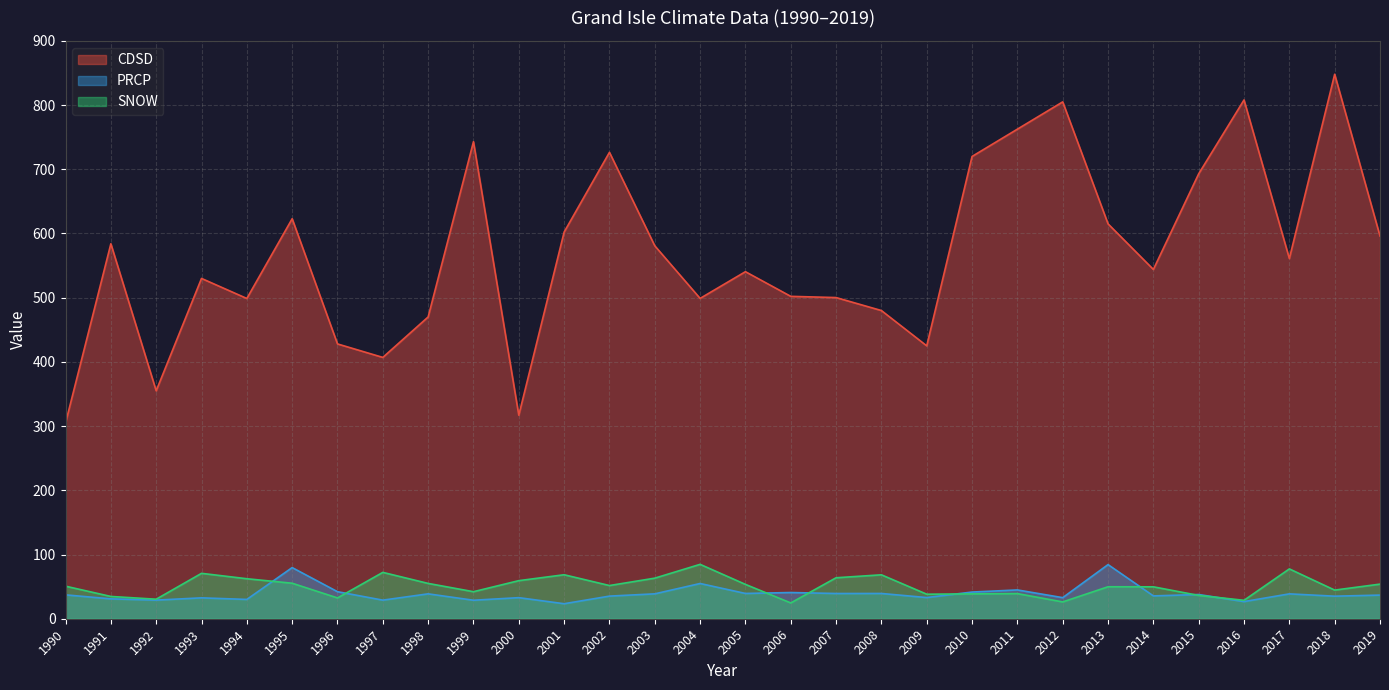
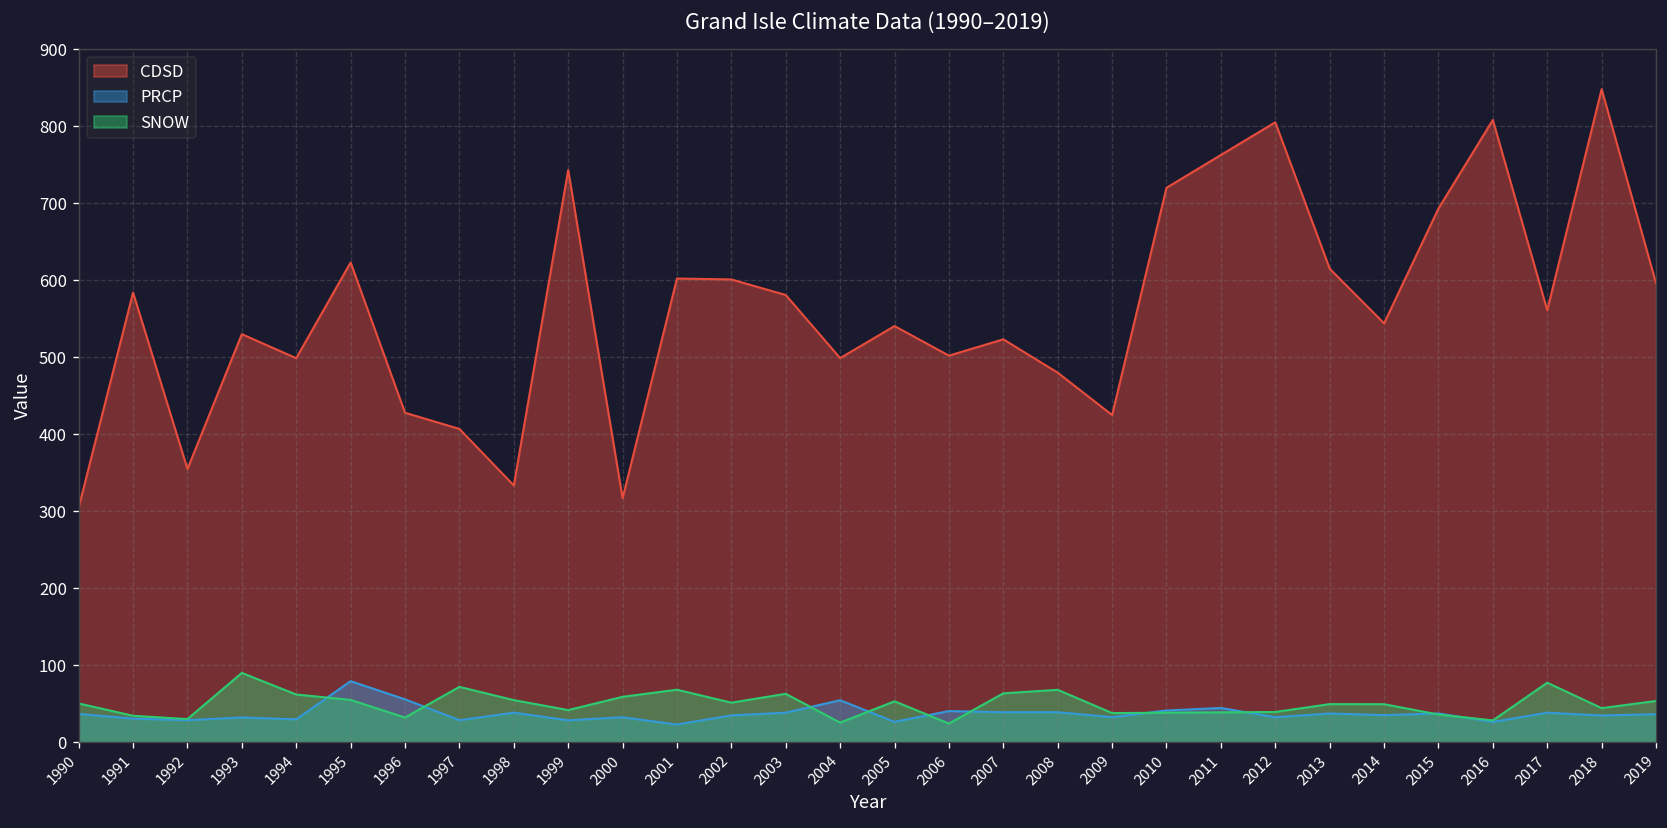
SNOW, 1993: 70 -> 90
PRCP, 1996: 40 -> 60
CDSD, 1998: 470 -> 330
CDSD, 2002: 730 -> 600
SNOW, 2004: 80 -> 30
PRCP, 2005: 40 -> 30
CDSD, 2007: 500 -> 520
SNOW, 2012: 30 -> 40
PRCP, 2013: 80 -> 40
